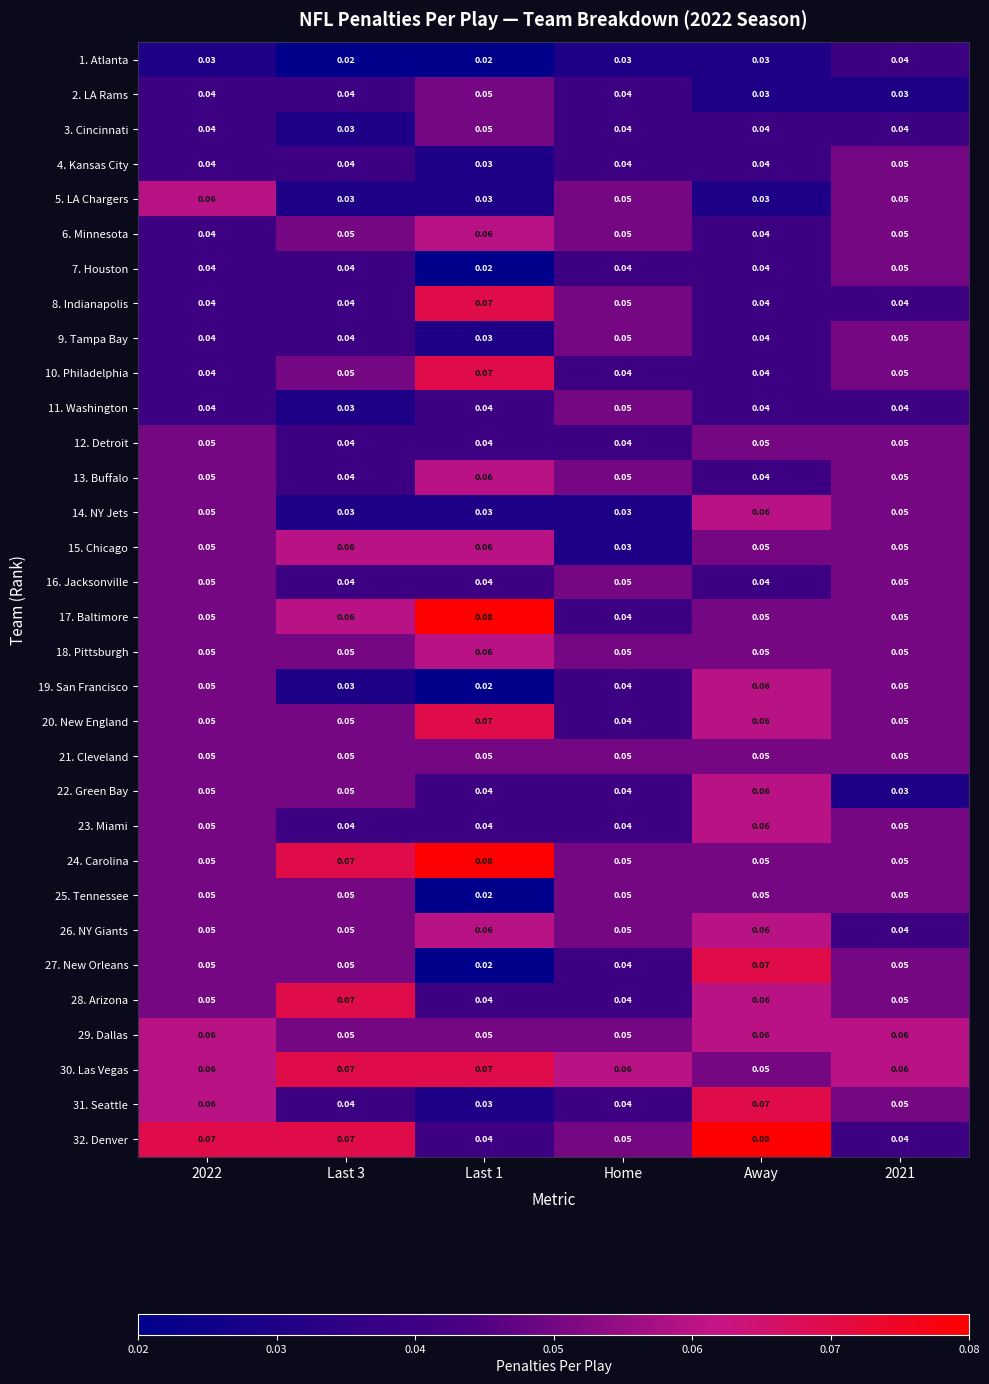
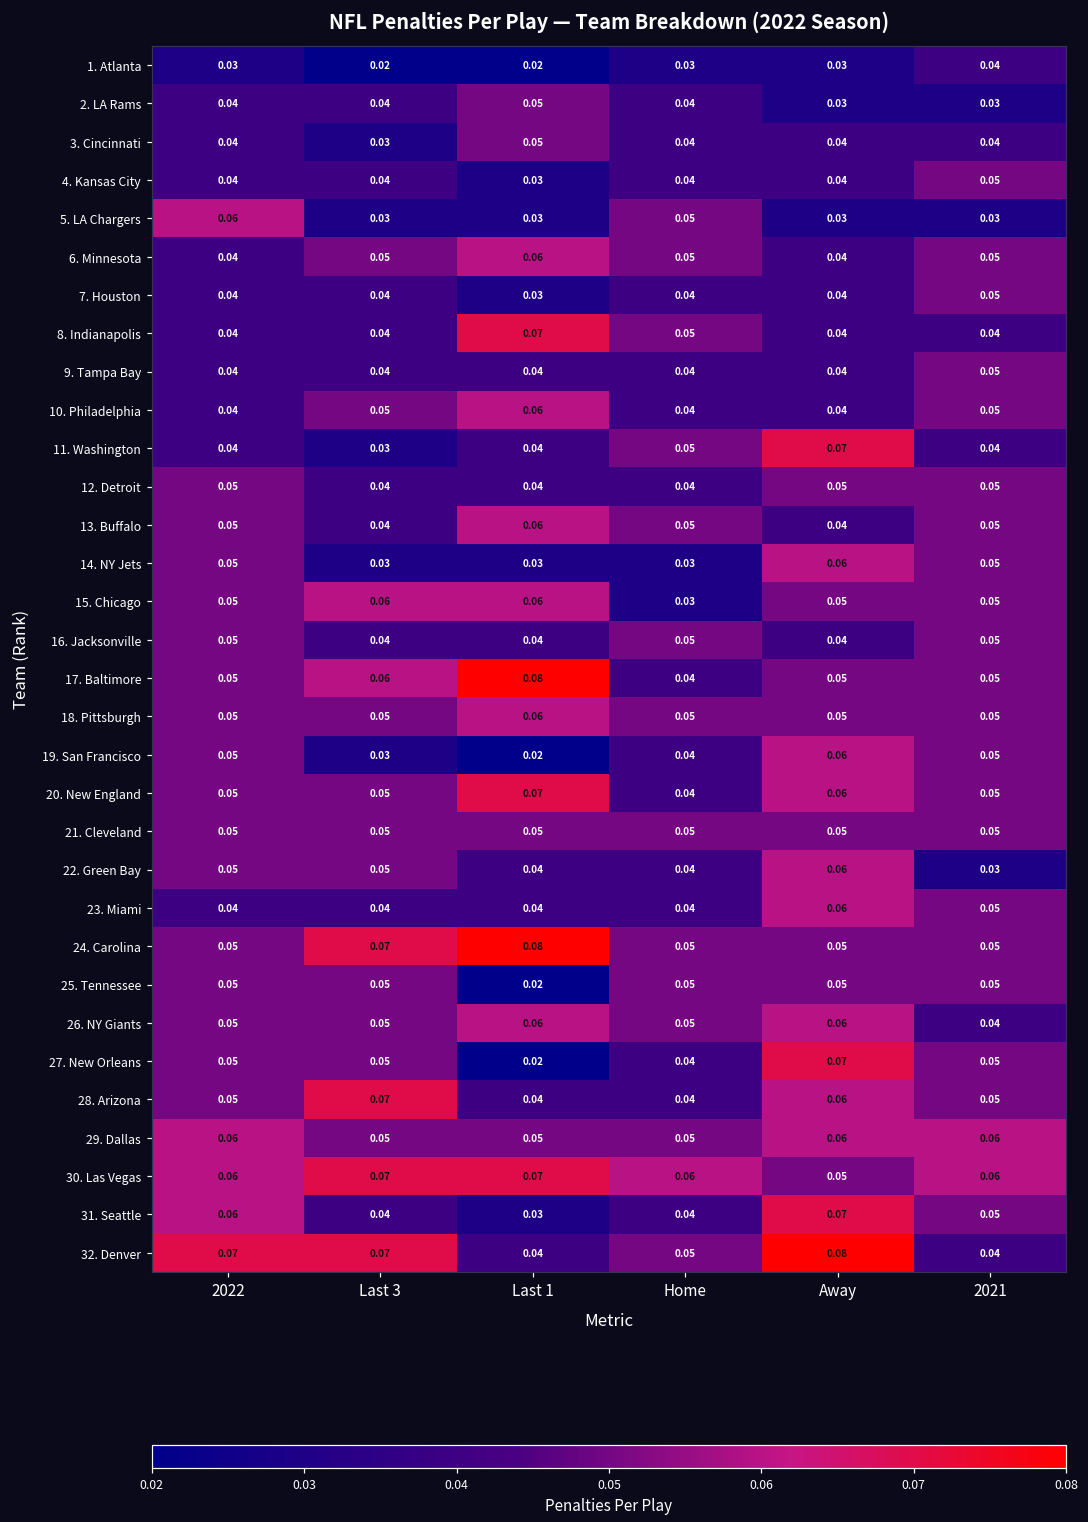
5. LA Chargers, 2021: 0.05 -> 0.03
7. Houston, Last 1: 0.02 -> 0.03
9. Tampa Bay, Last 1: 0.03 -> 0.04
9. Tampa Bay, Home: 0.05 -> 0.04
10. Philadelphia, Last 1: 0.07 -> 0.06
11. Washington, Away: 0.04 -> 0.07
23. Miami, 2022: 0.05 -> 0.04
